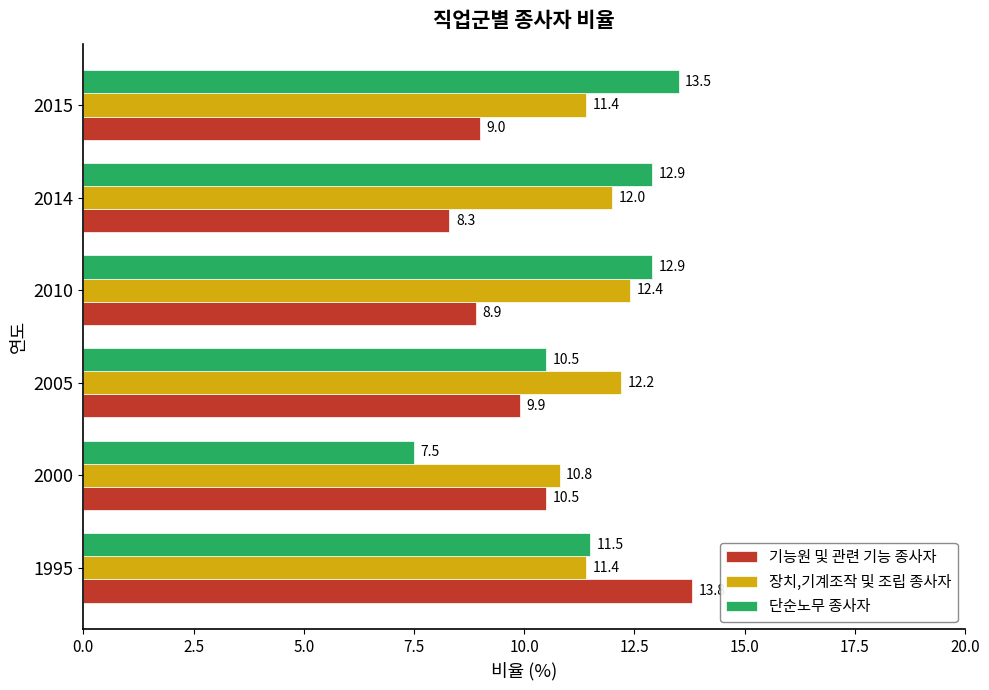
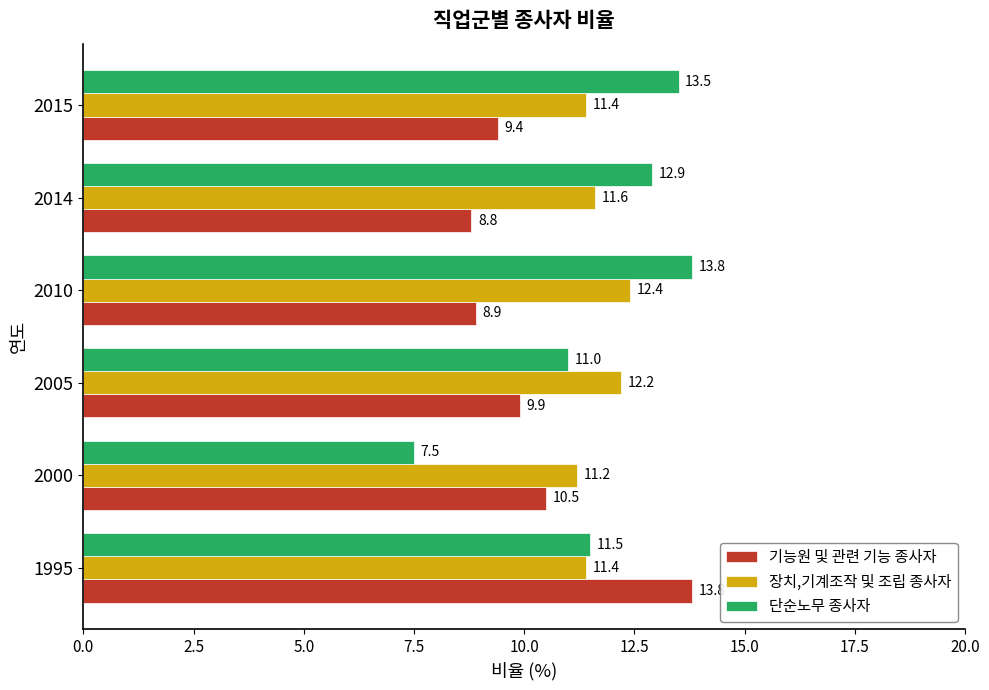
기능원 및 관련 기능 종사자, 2015: 9.0 -> 9.4
장치,기계조작 및 조립 종사자, 2014: 12.0 -> 11.6
기능원 및 관련 기능 종사자, 2014: 8.3 -> 8.8
단순노무 종사자, 2010: 12.9 -> 13.8
단순노무 종사자, 2005: 10.5 -> 11.0
장치,기계조작 및 조립 종사자, 2000: 10.8 -> 11.2
